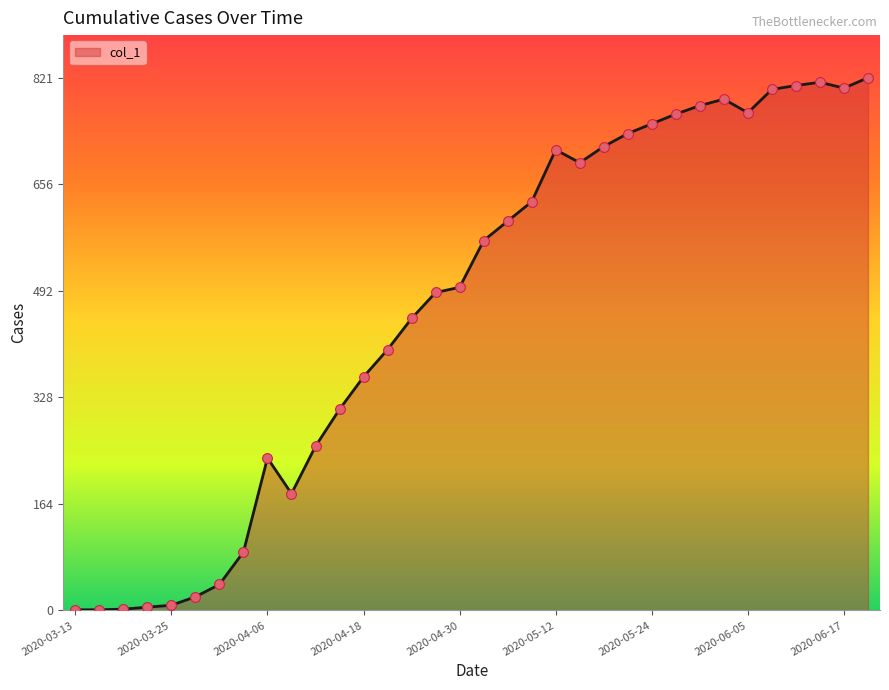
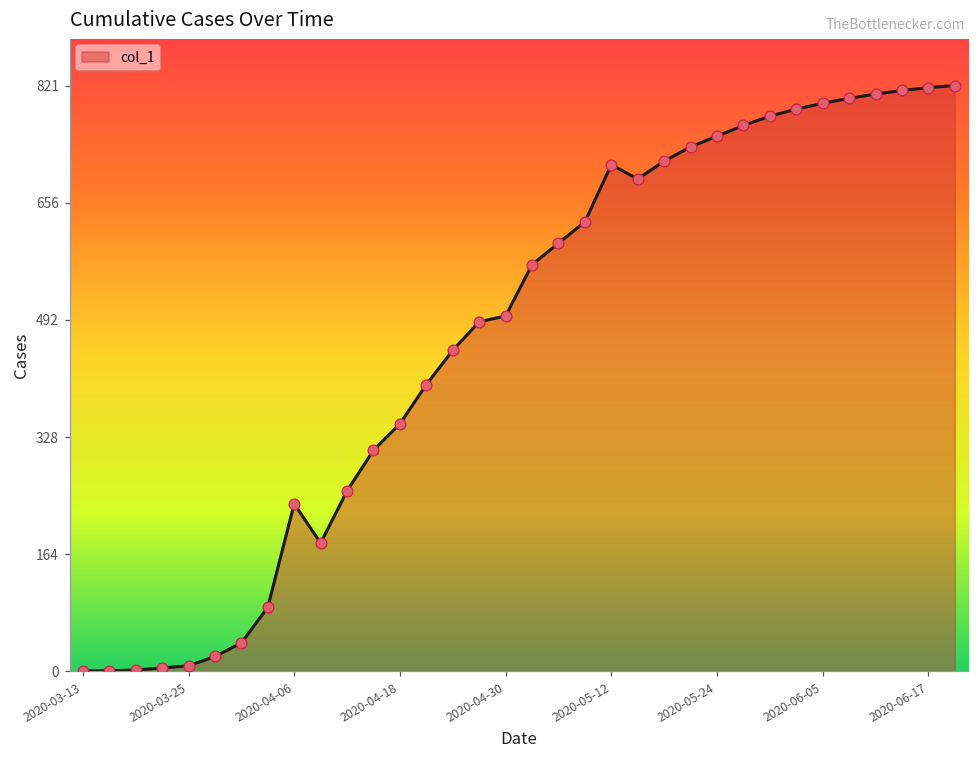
2020-04-18: 360 -> 350
2020-06-05: 770 -> 800
2020-06-17: 810 -> 820
